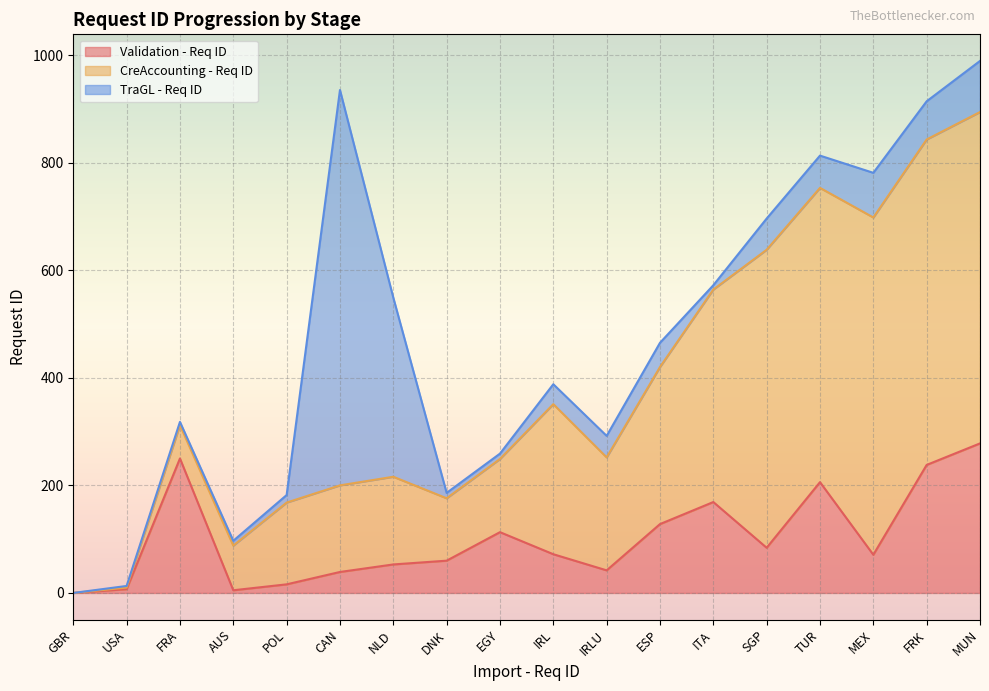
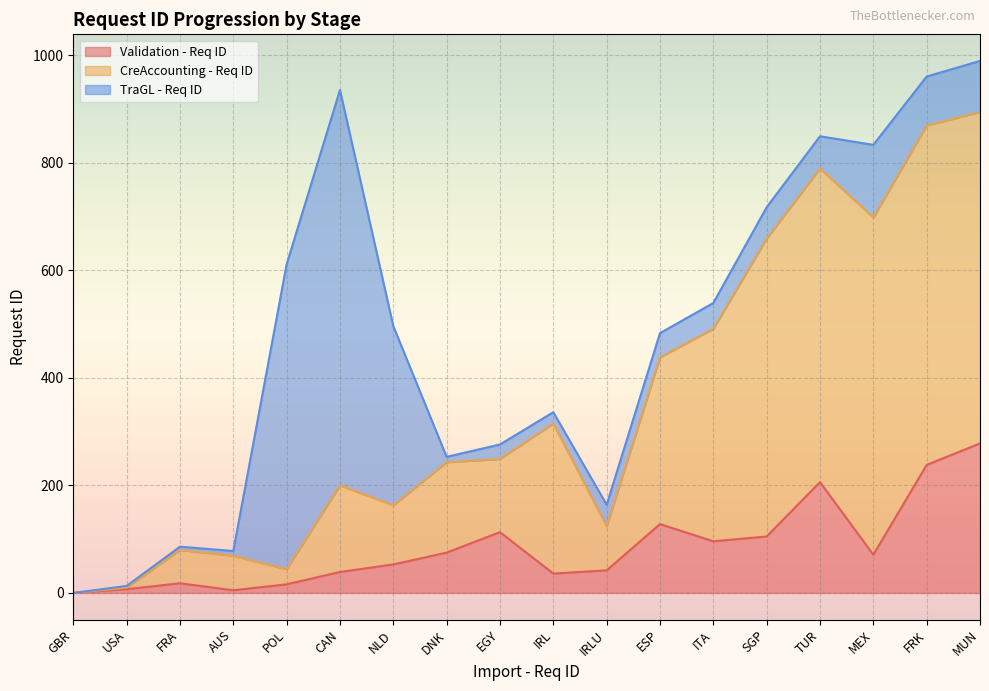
Validation - Req ID, FRA: 250 -> 20
CreAccounting - Req ID, AUS: 80 -> 60
CreAccounting - Req ID, POL: 150 -> 30
TraGL - Req ID, POL: 10 -> 570
CreAccounting - Req ID, NLD: 160 -> 110
Validation - Req ID, DNK: 60 -> 80
CreAccounting - Req ID, DNK: 120 -> 170
TraGL - Req ID, EGY: 10 -> 30
Validation - Req ID, IRL: 70 -> 40
TraGL - Req ID, IRL: 40 -> 20
CreAccounting - Req ID, IRLU: 210 -> 80
CreAccounting - Req ID, ESP: 290 -> 310
Validation - Req ID, ITA: 170 -> 100
TraGL - Req ID, ITA: 10 -> 50
Validation - Req ID, SGP: 80 -> 110
CreAccounting - Req ID, TUR: 550 -> 580
TraGL - Req ID, MEX: 80 -> 140
CreAccounting - Req ID, FRK: 610 -> 630
TraGL - Req ID, FRK: 70 -> 90
